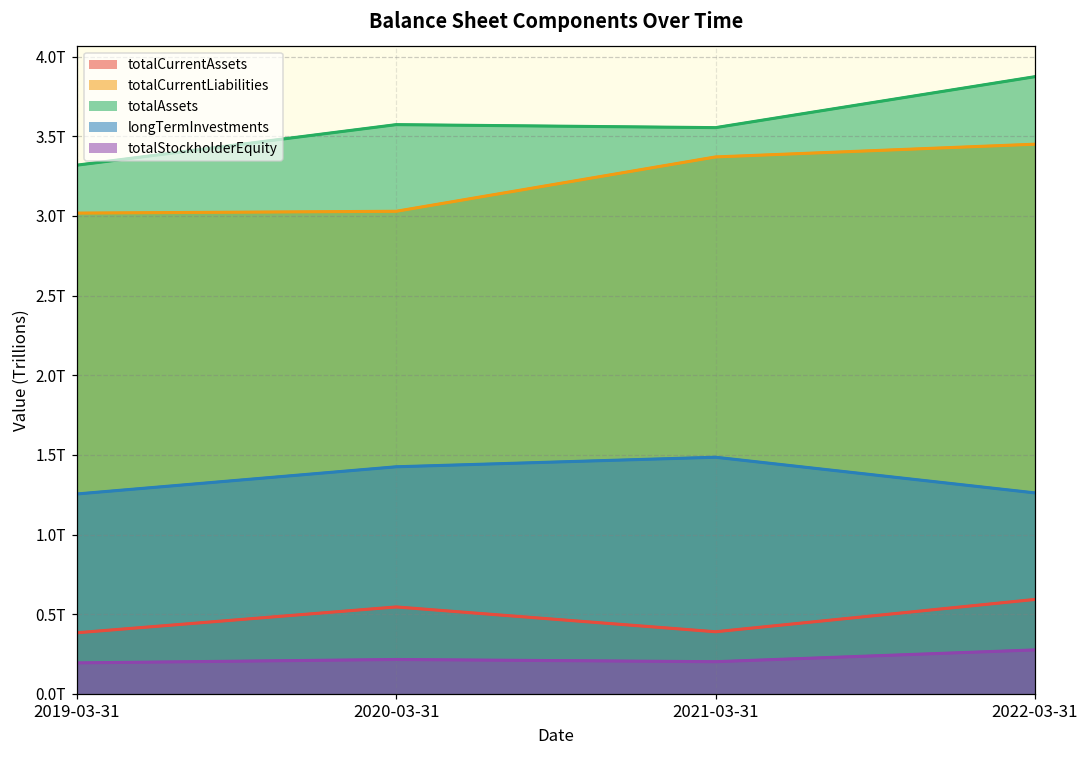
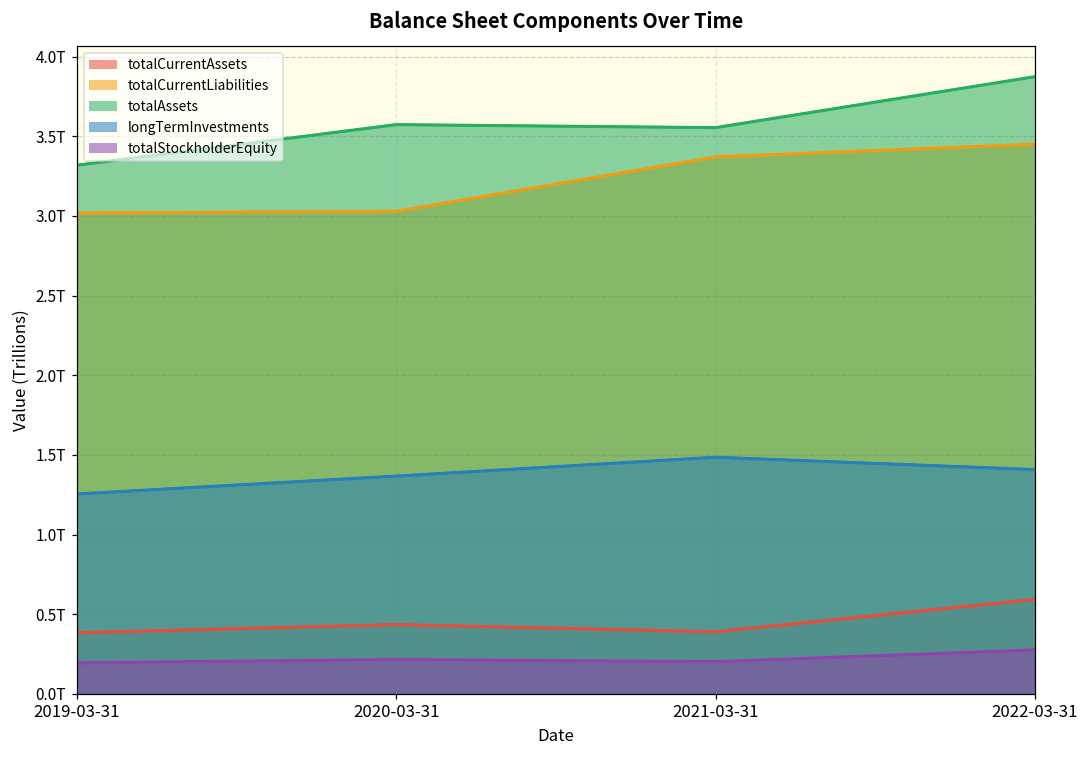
totalCurrentAssets, 2020-03-31: 0.55T -> 0.43T
longTermInvestments, 2020-03-31: 1.43T -> 1.37T
longTermInvestments, 2022-03-31: 1.26T -> 1.41T
